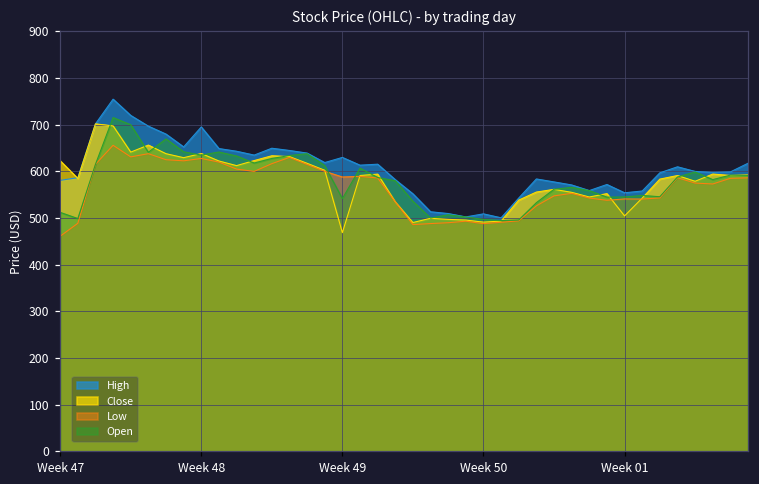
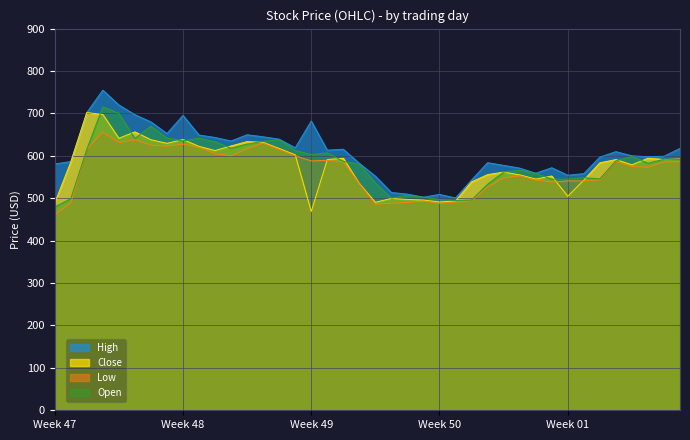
Close, Week 47: 620 -> 490
Open, Week 47: 510 -> 480
High, Week 49: 630 -> 680
Open, Week 49: 540 -> 600
